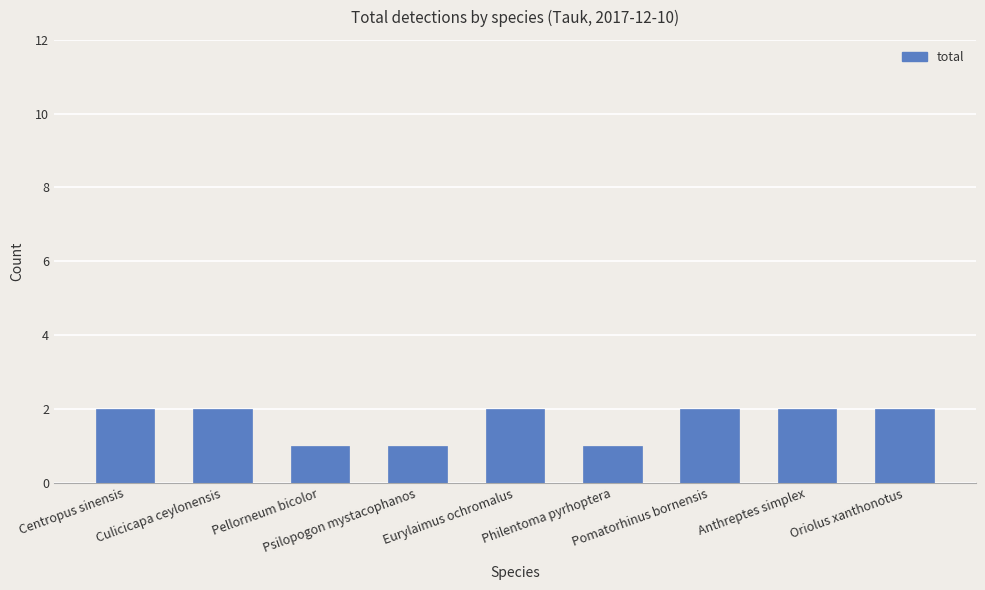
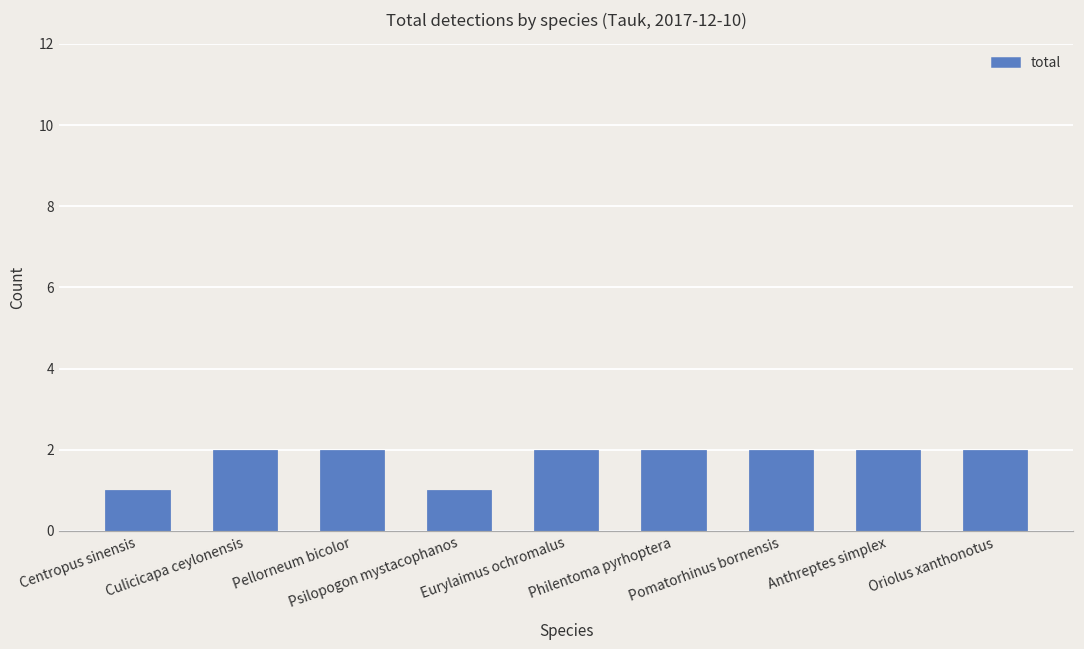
Centropus sinensis: 2 -> 1
Pellorneum bicolor: 1 -> 2
Philentoma pyrhoptera: 1 -> 2
